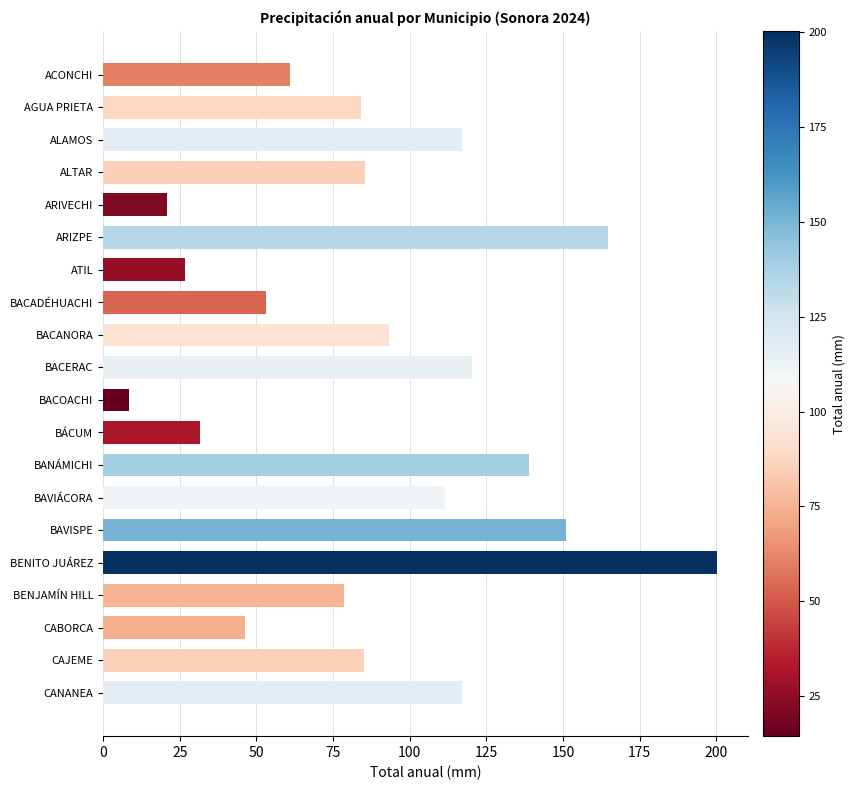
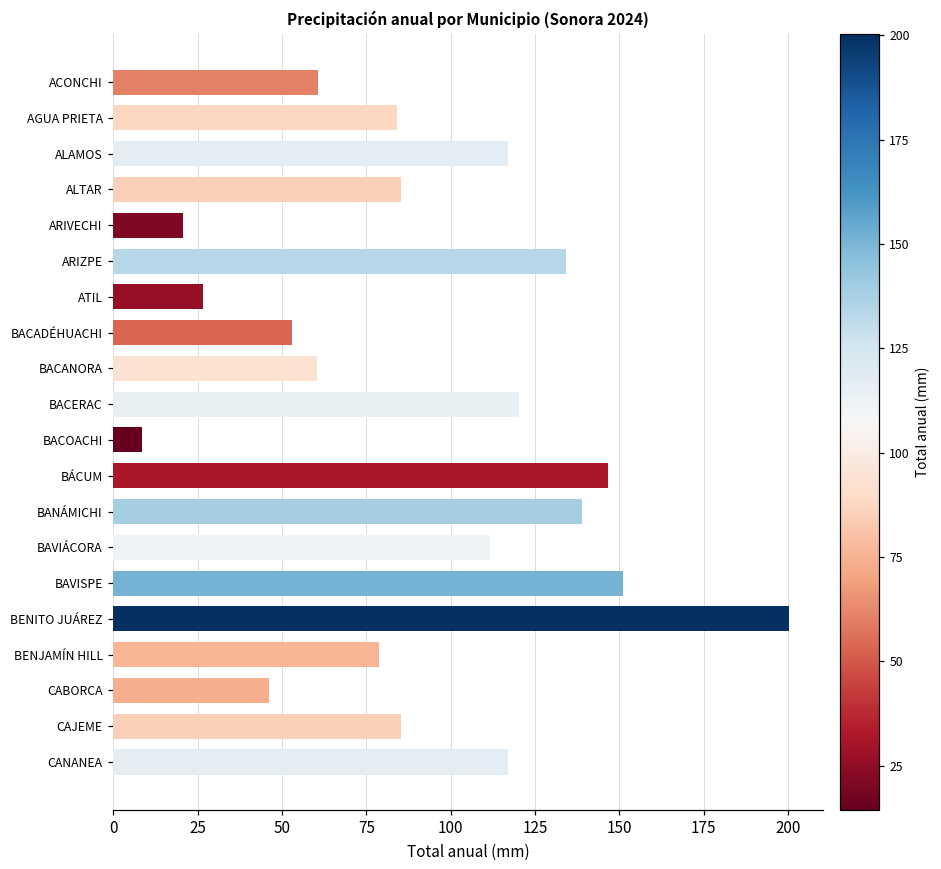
ARIZPE: 165 -> 134
BACANORA: 93 -> 60
BÁCUM: 32 -> 147
